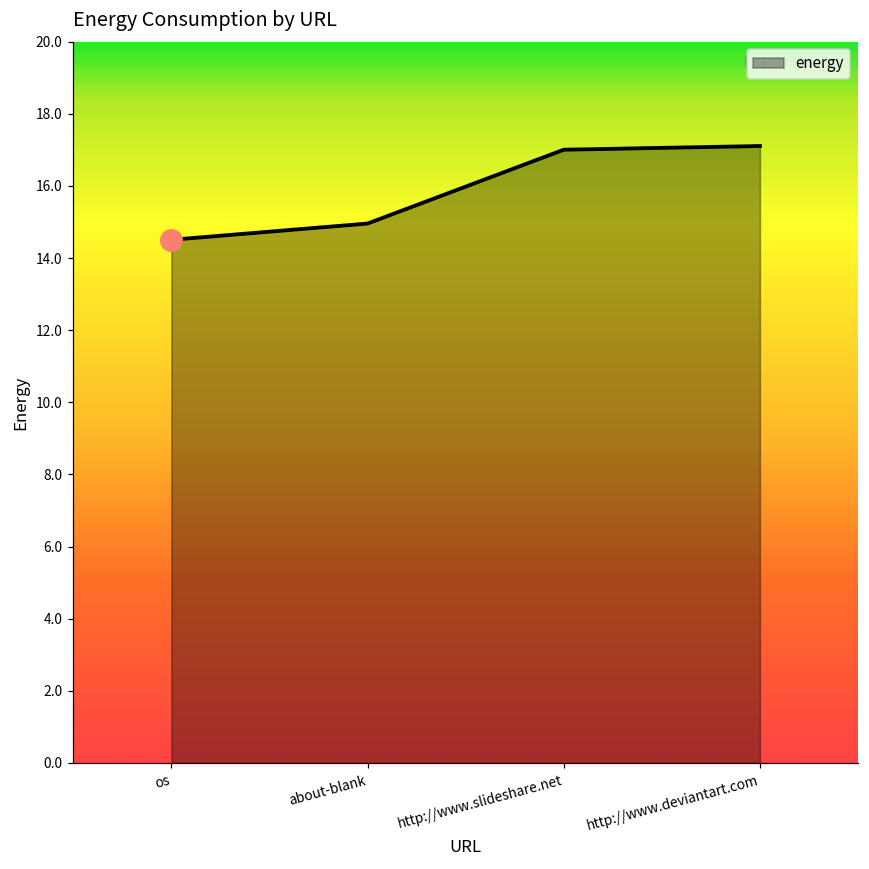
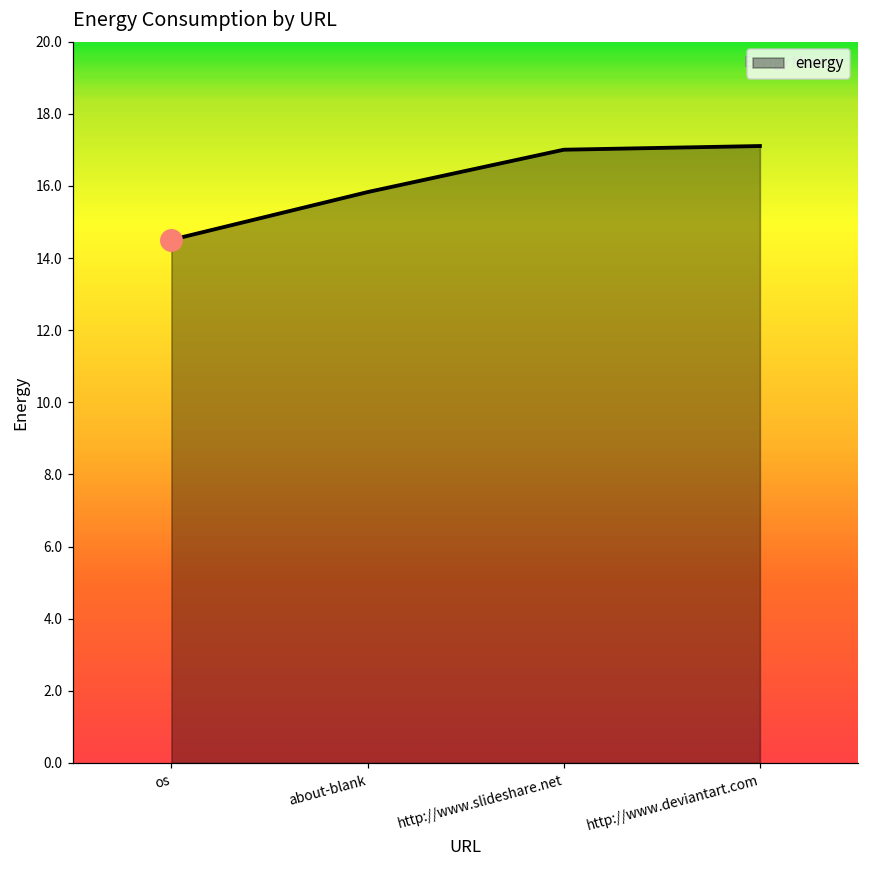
energy, about-blank: 15.0 -> 15.8
